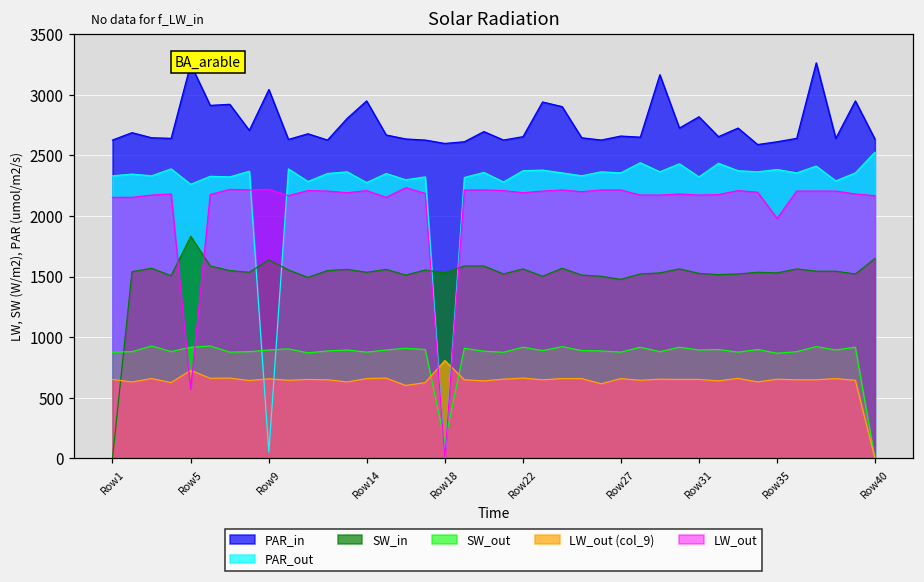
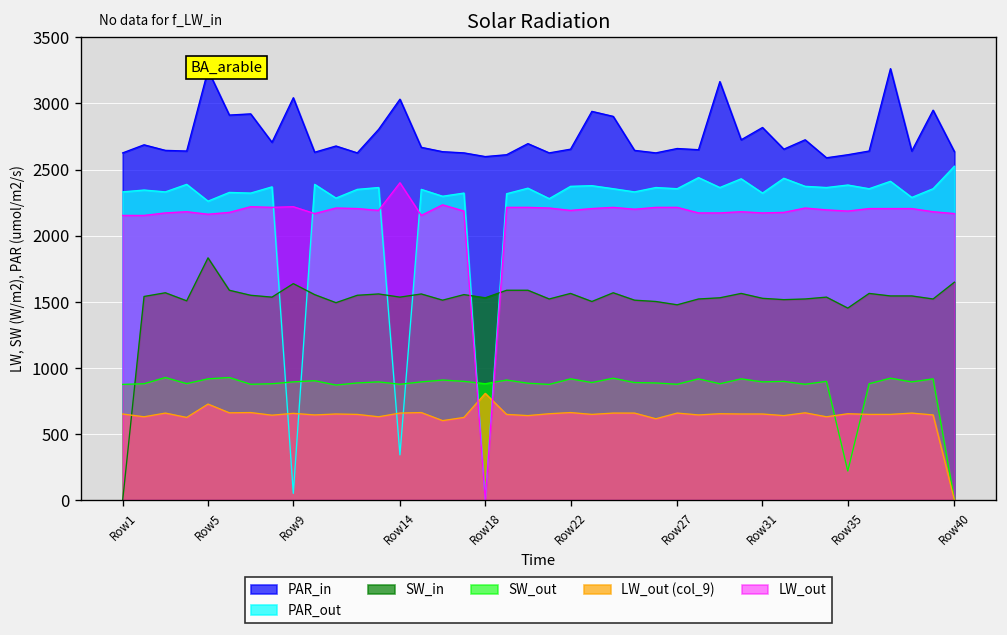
LW_out, Row5: 570 -> 2160
PAR_in, Row14: 2950 -> 3030
PAR_out, Row14: 2280 -> 340
LW_out, Row14: 2210 -> 2400
SW_out, Row18: 140 -> 880
SW_in, Row35: 1530 -> 1450
SW_out, Row35: 870 -> 220
LW_out, Row35: 1980 -> 2190
